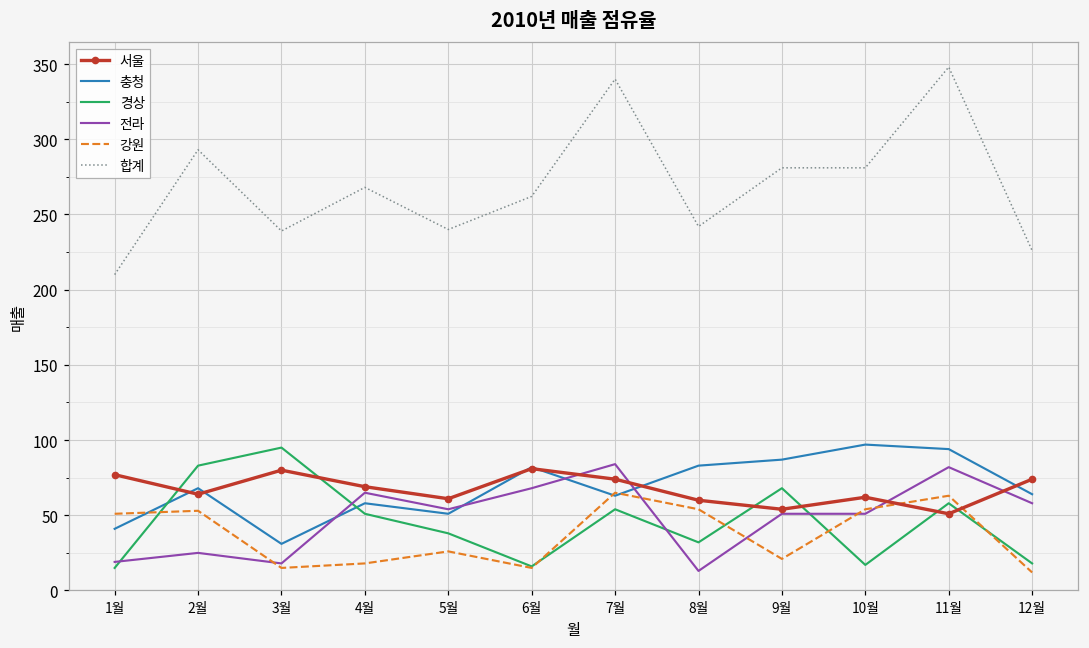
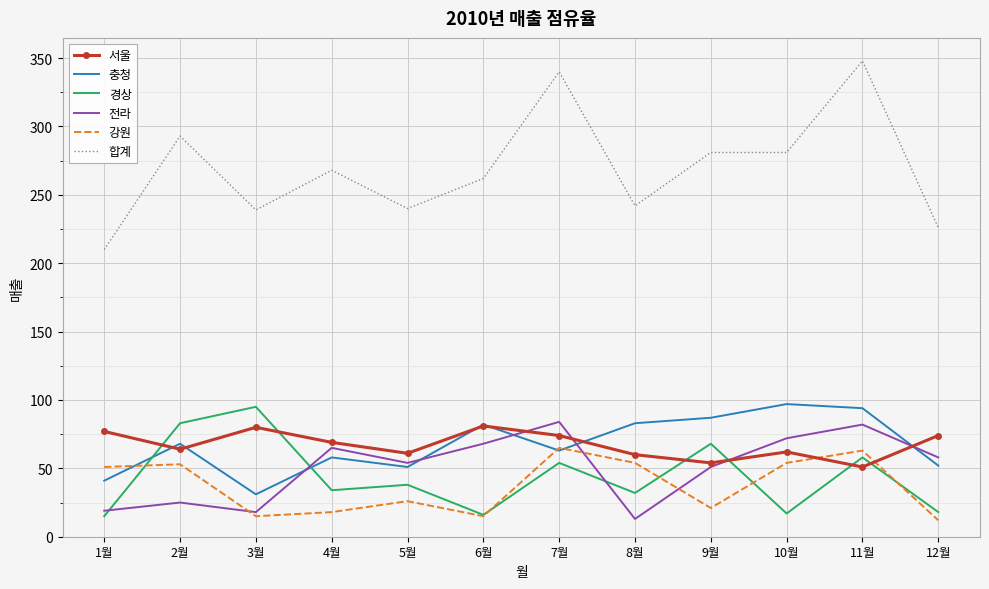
경상, 4월: 51 -> 34
전라, 10월: 51 -> 72
충청, 12월: 64 -> 52
